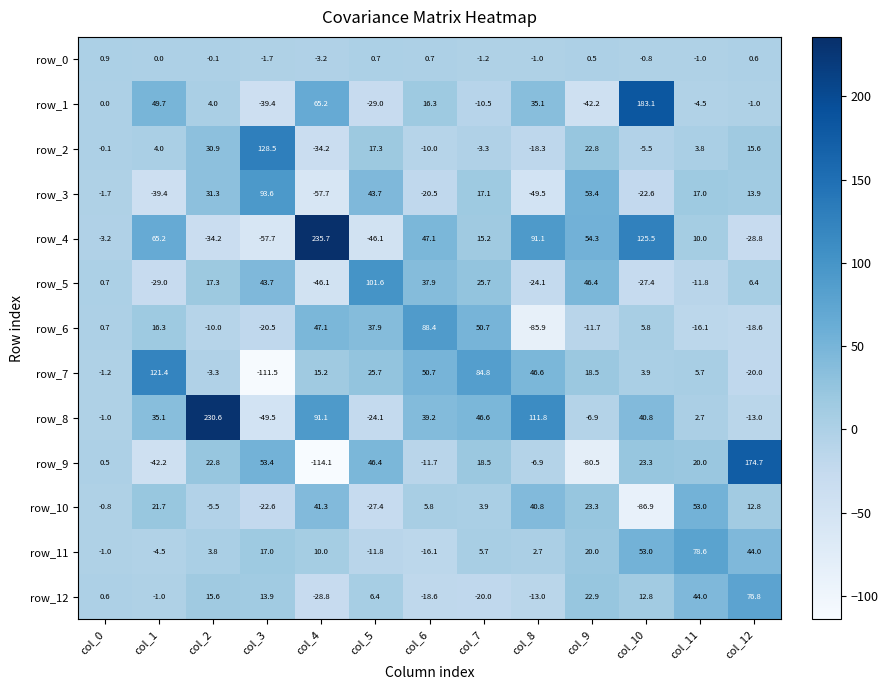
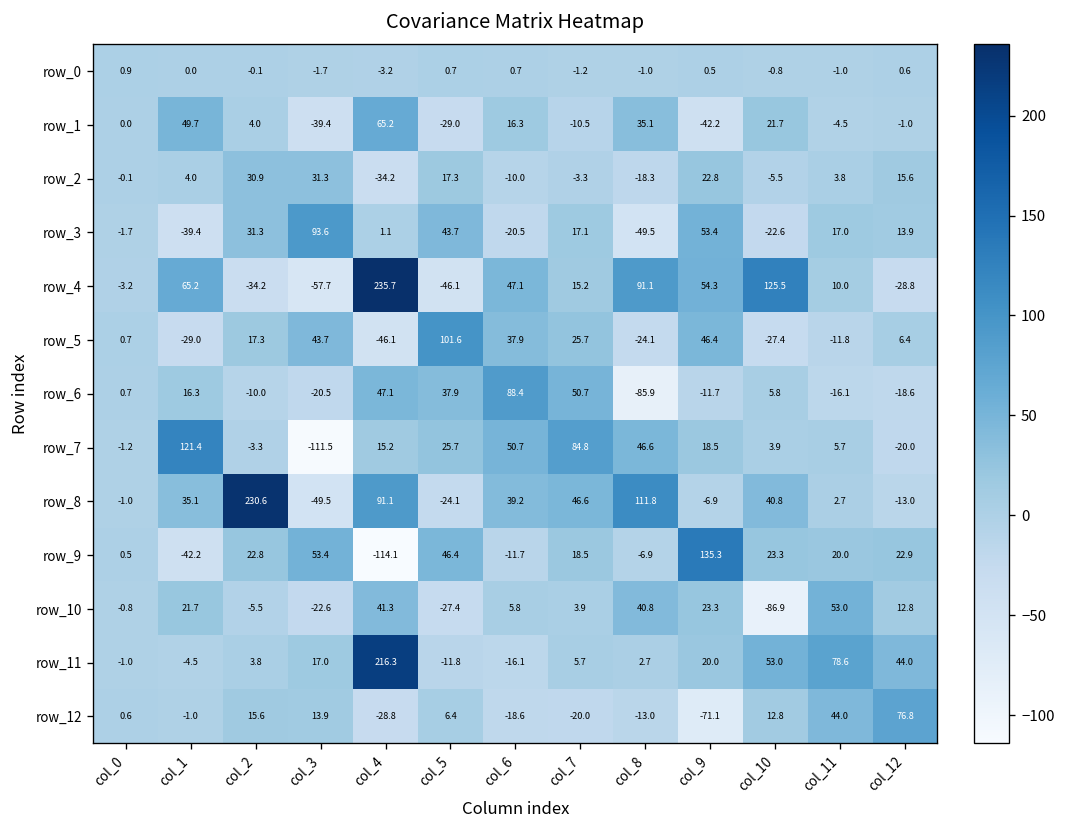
row_1, col_10: 183.1 -> 21.7
row_2, col_3: 128.5 -> 31.3
row_3, col_4: -57.7 -> 1.1
row_9, col_9: -80.5 -> 135.3
row_9, col_12: 174.7 -> 22.9
row_11, col_4: 10.0 -> 216.3
row_12, col_9: 22.9 -> -71.1
